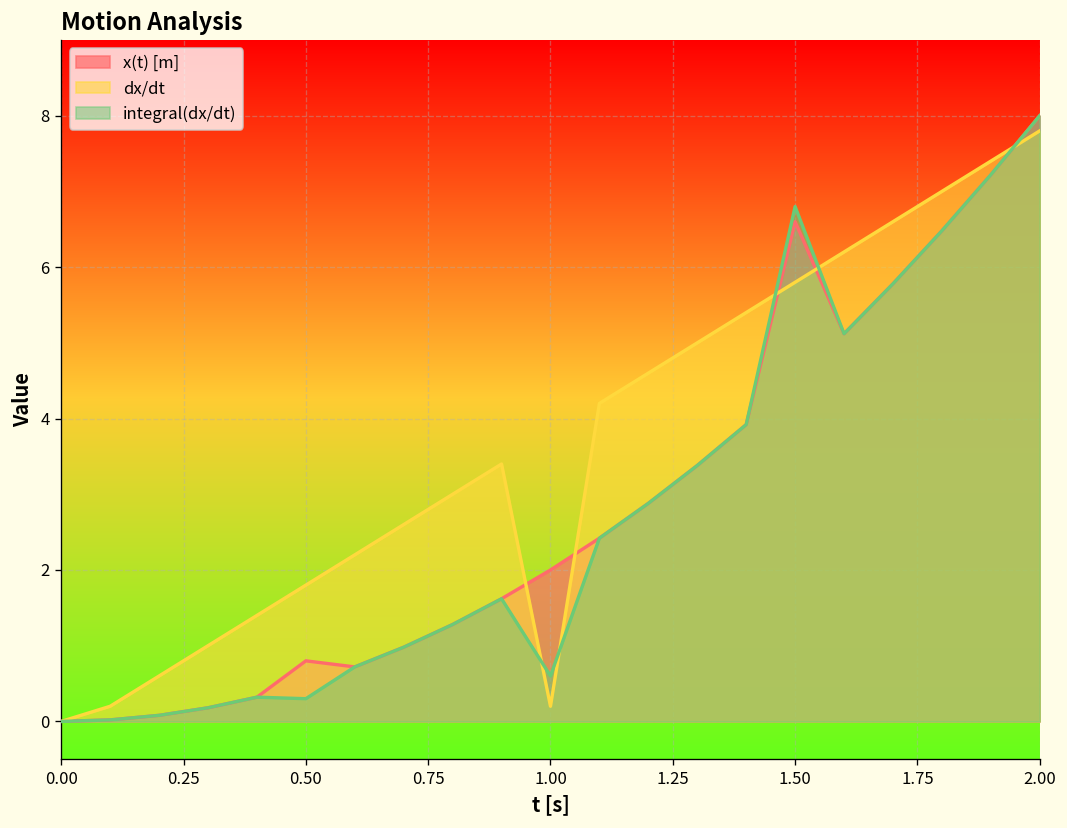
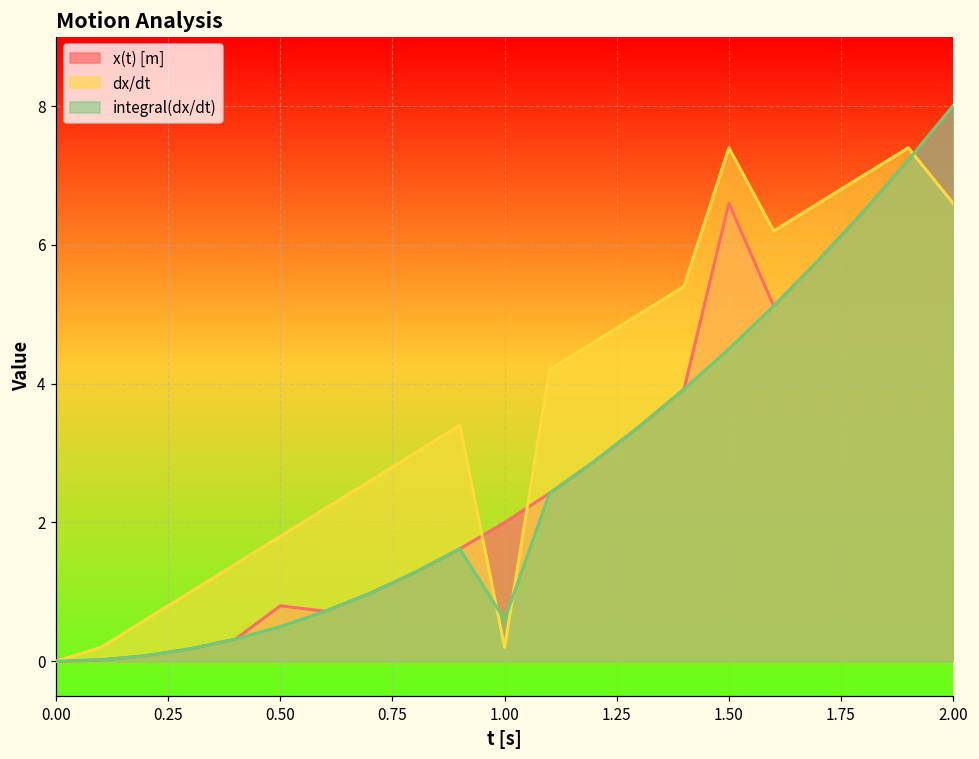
integral(dx/dt), 0.50: 0.3 -> 0.5
dx/dt, 1.50: 5.8 -> 7.4
integral(dx/dt), 1.50: 6.8 -> 4.5
dx/dt, 2.00: 7.8 -> 6.6
